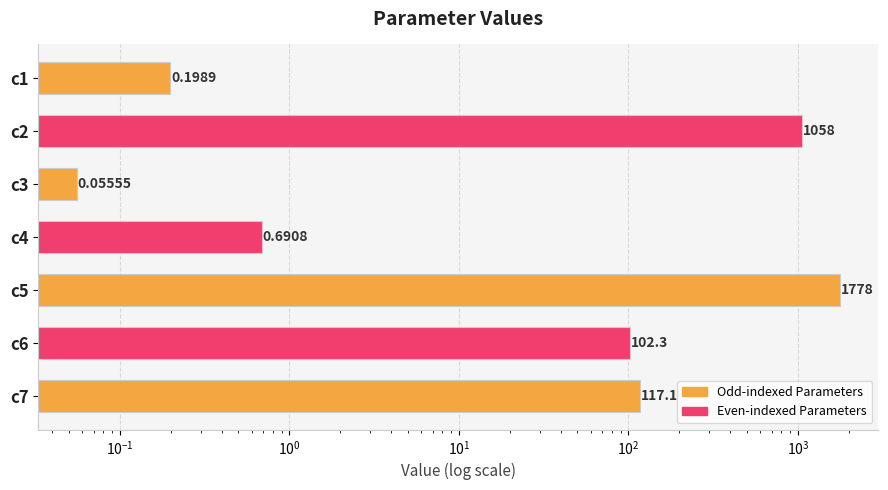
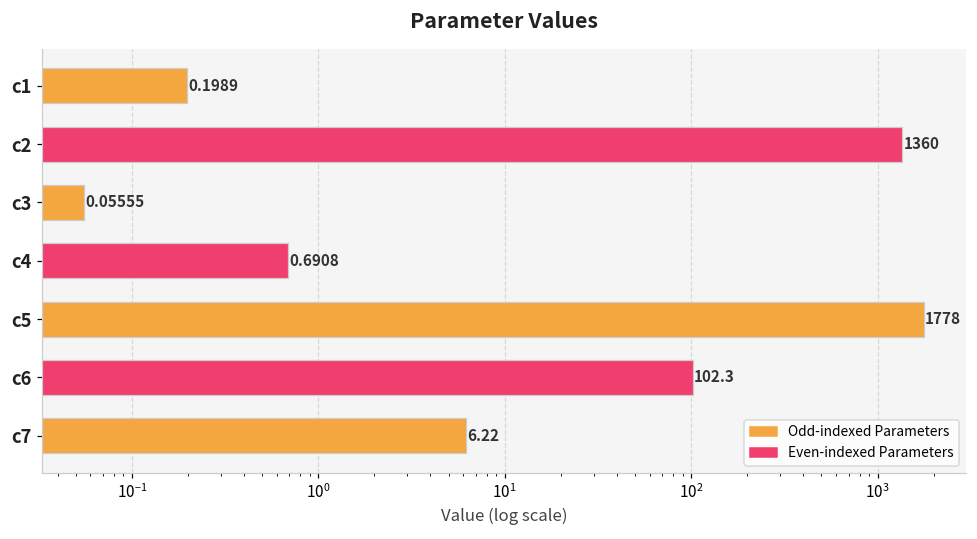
c2: 1058 -> 1360
c7: 117.1 -> 6.22
